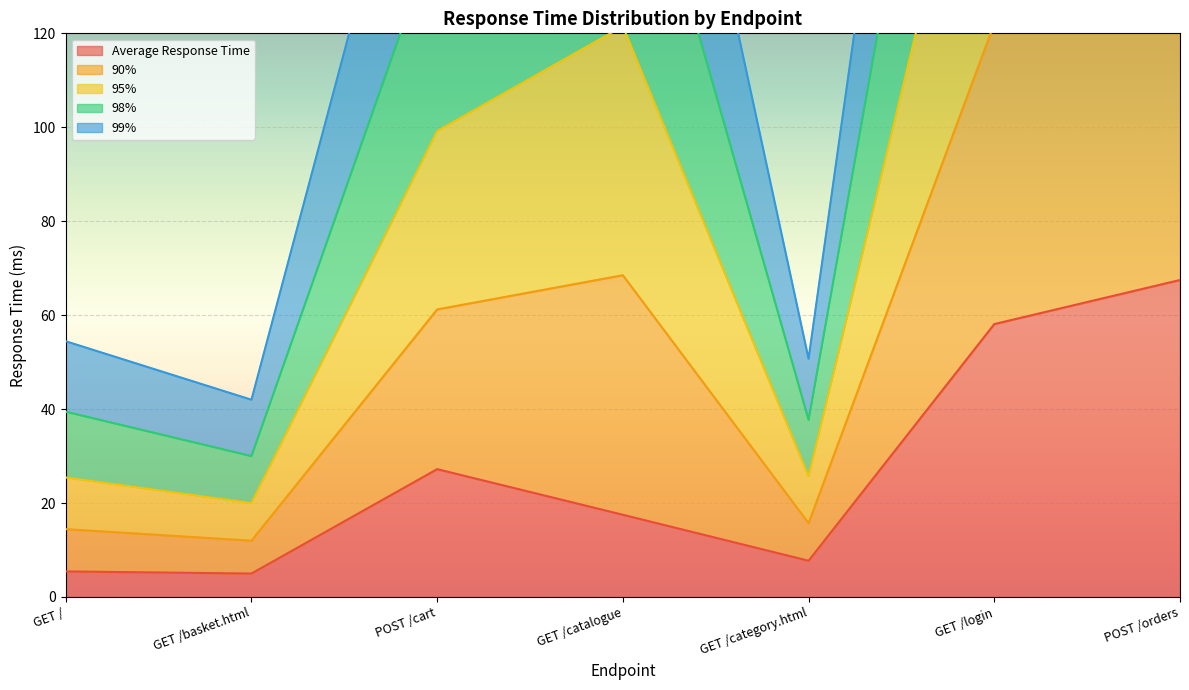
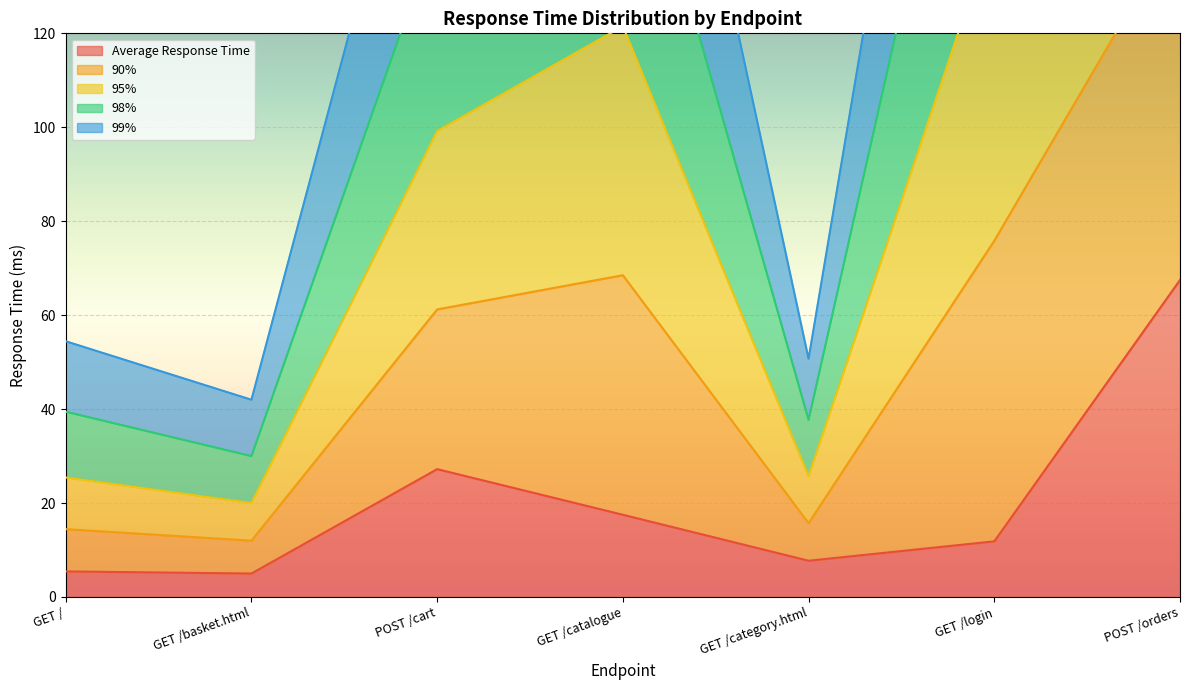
Average Response Time, GET /login: 58 -> 12
